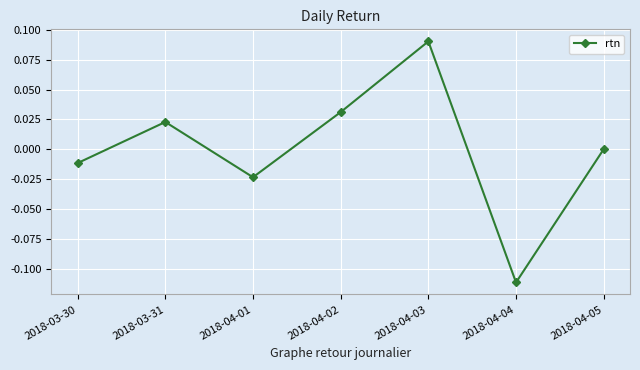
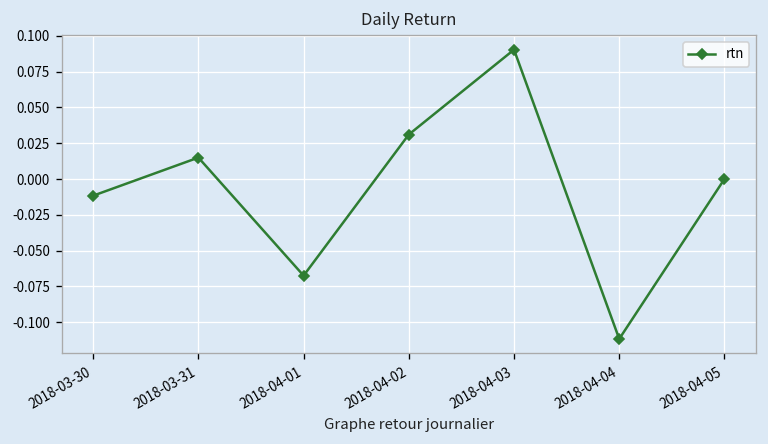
2018-03-31: 0.023 -> 0.015
2018-04-01: -0.024 -> -0.067
